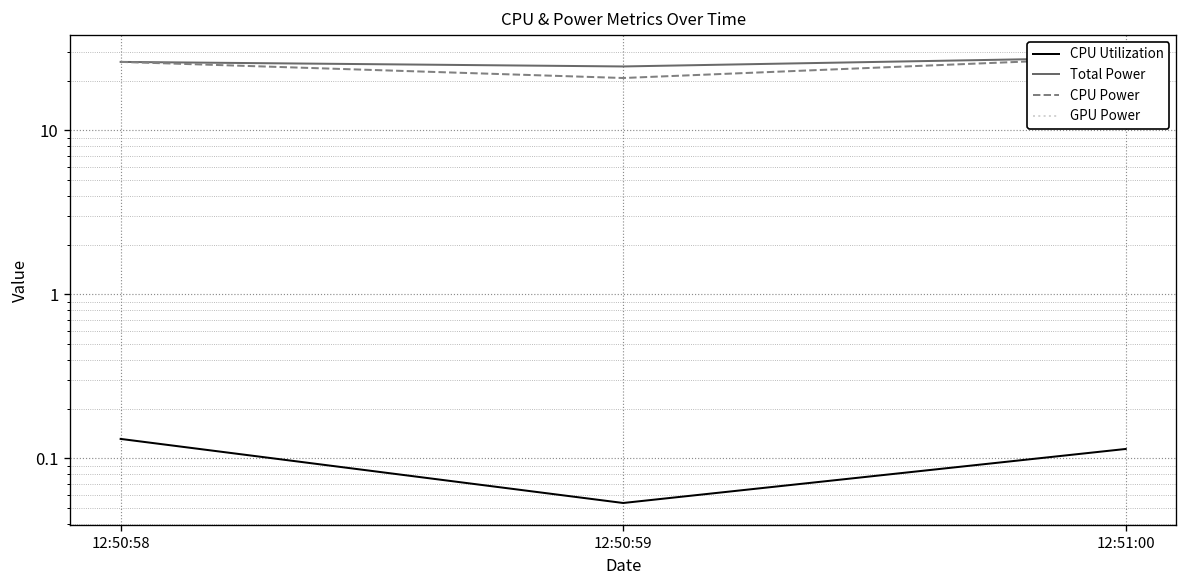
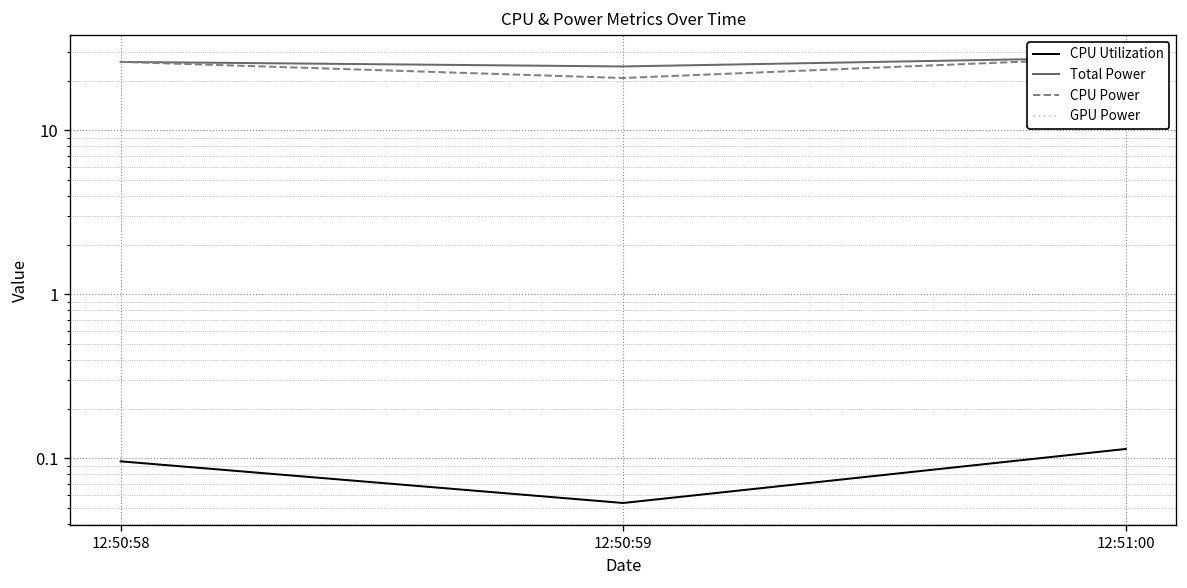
CPU Utilization, 12:50:58: 0.13 -> 0.10
